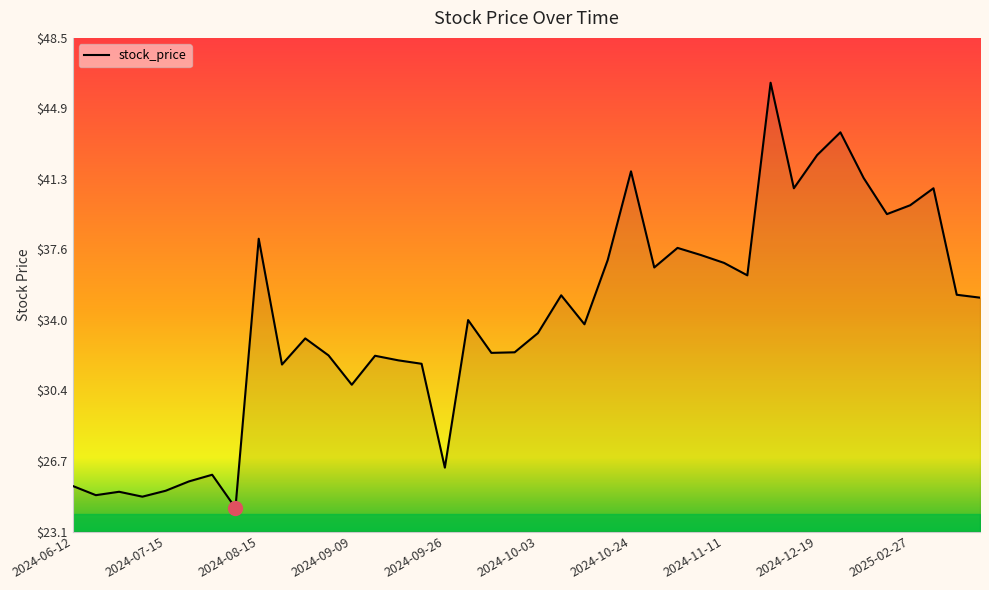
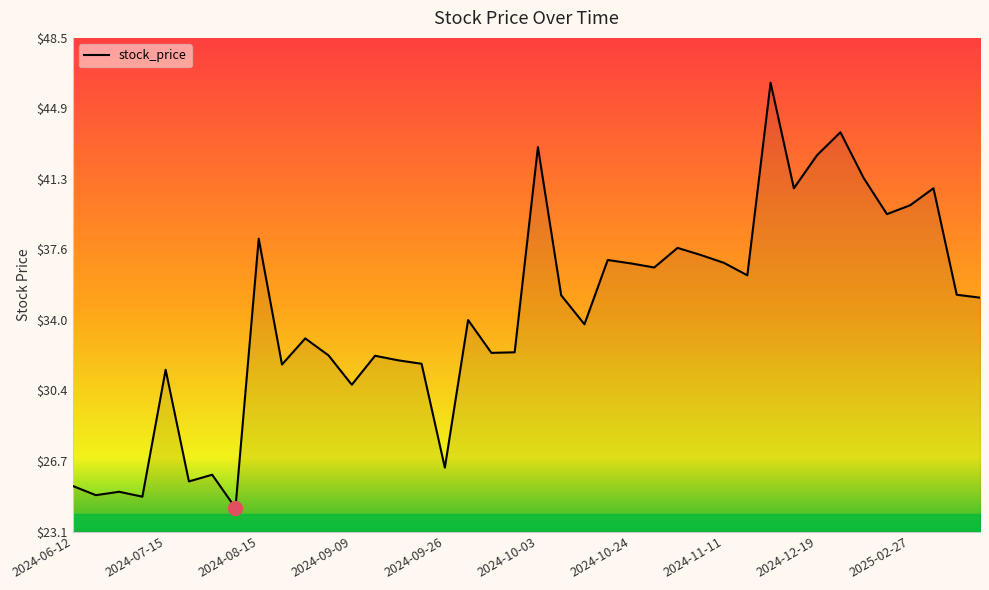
stock_price, 2024-07-15: $25.2 -> $31.4
stock_price, 2024-10-03: $33.3 -> $42.9
stock_price, 2024-10-24: $41.7 -> $36.9
